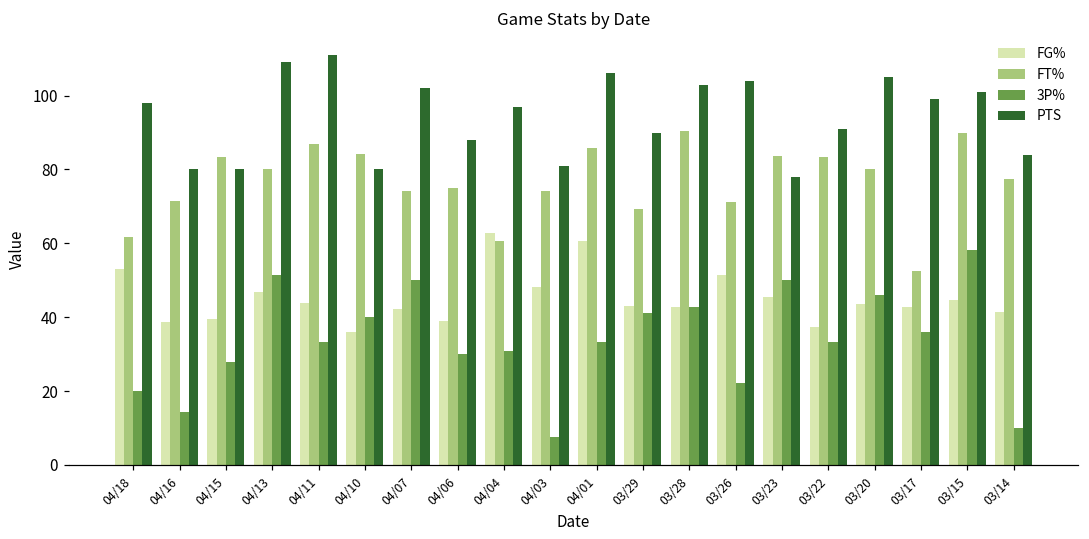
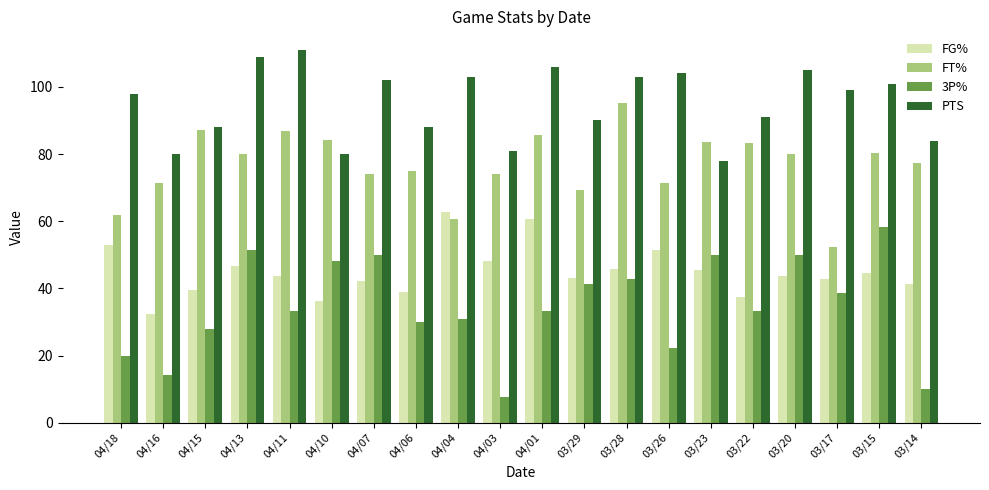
FG%, 04/16: 39 -> 32
FT%, 04/15: 83 -> 87
PTS, 04/15: 80 -> 88
3P%, 04/10: 40 -> 48
PTS, 04/04: 97 -> 103
FG%, 03/28: 43 -> 46
FT%, 03/28: 91 -> 95
3P%, 03/20: 46 -> 50
3P%, 03/17: 36 -> 39
FT%, 03/15: 90 -> 80
